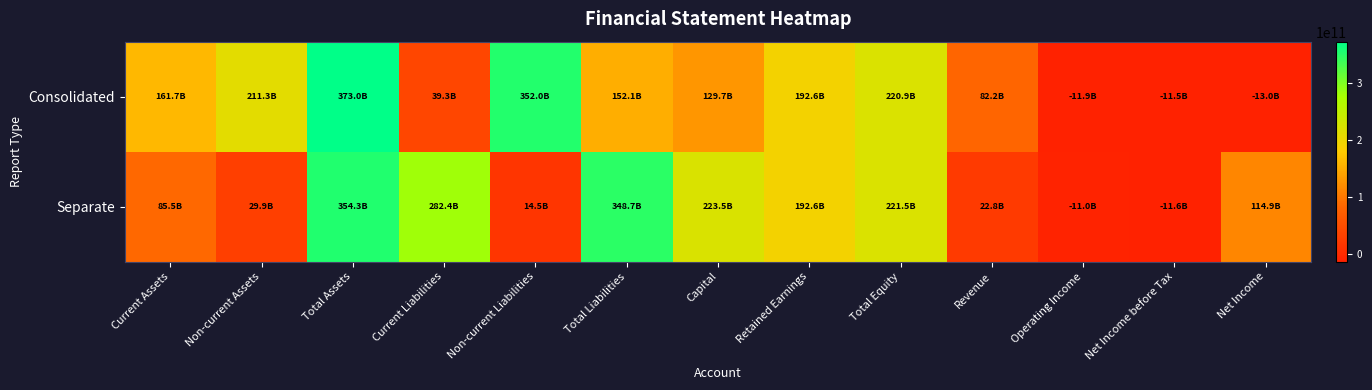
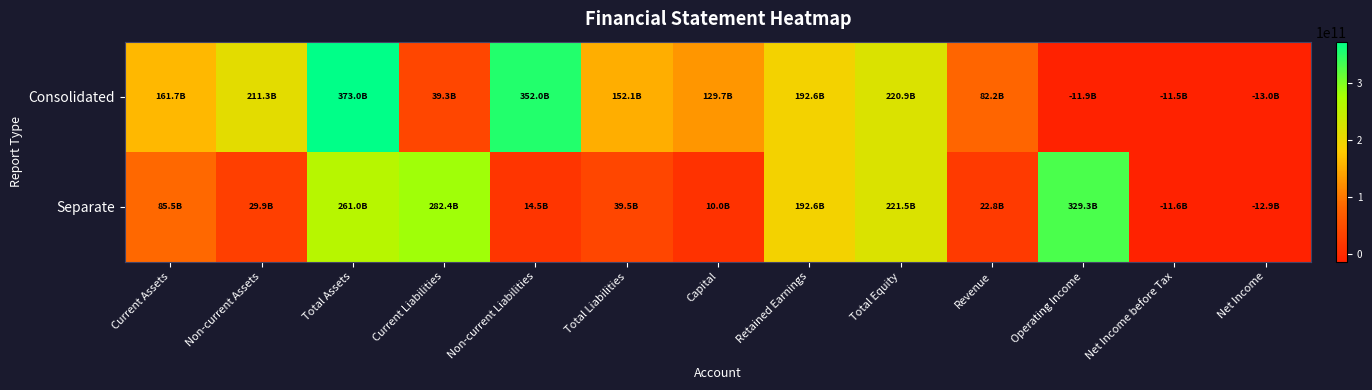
Separate, Total Assets: 354.3B -> 261.0B
Separate, Total Liabilities: 348.7B -> 39.5B
Separate, Capital: 223.5B -> 10.0B
Separate, Operating Income: -11.0B -> 329.3B
Separate, Net Income: 114.9B -> -12.9B
